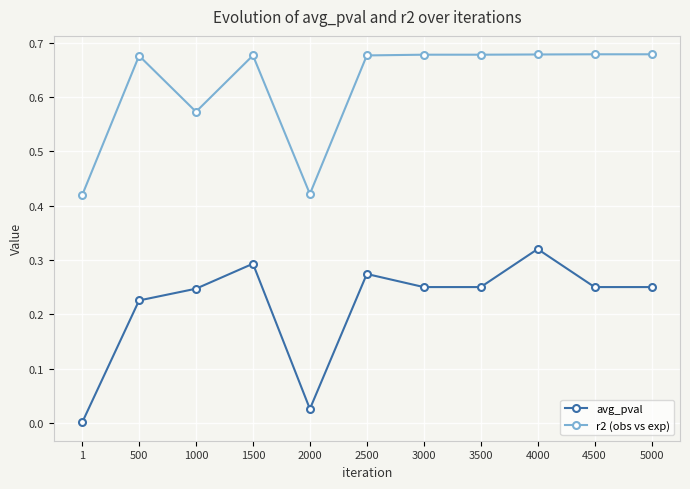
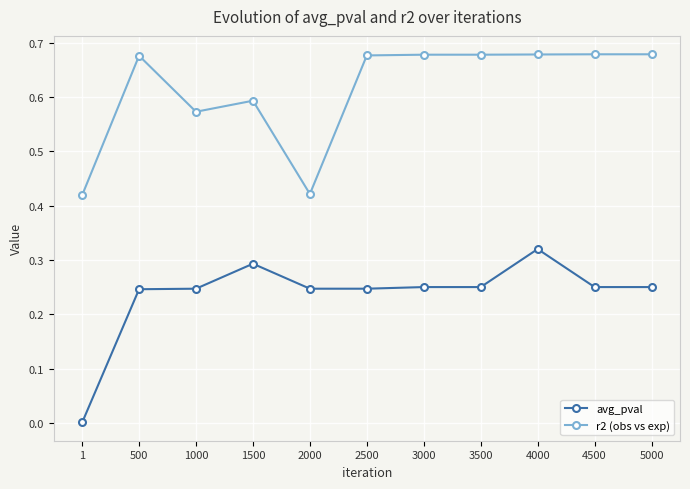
avg_pval, 500: 0.23 -> 0.25
r2 (obs vs exp), 1500: 0.68 -> 0.59
avg_pval, 2000: 0.03 -> 0.25
avg_pval, 2500: 0.27 -> 0.25
